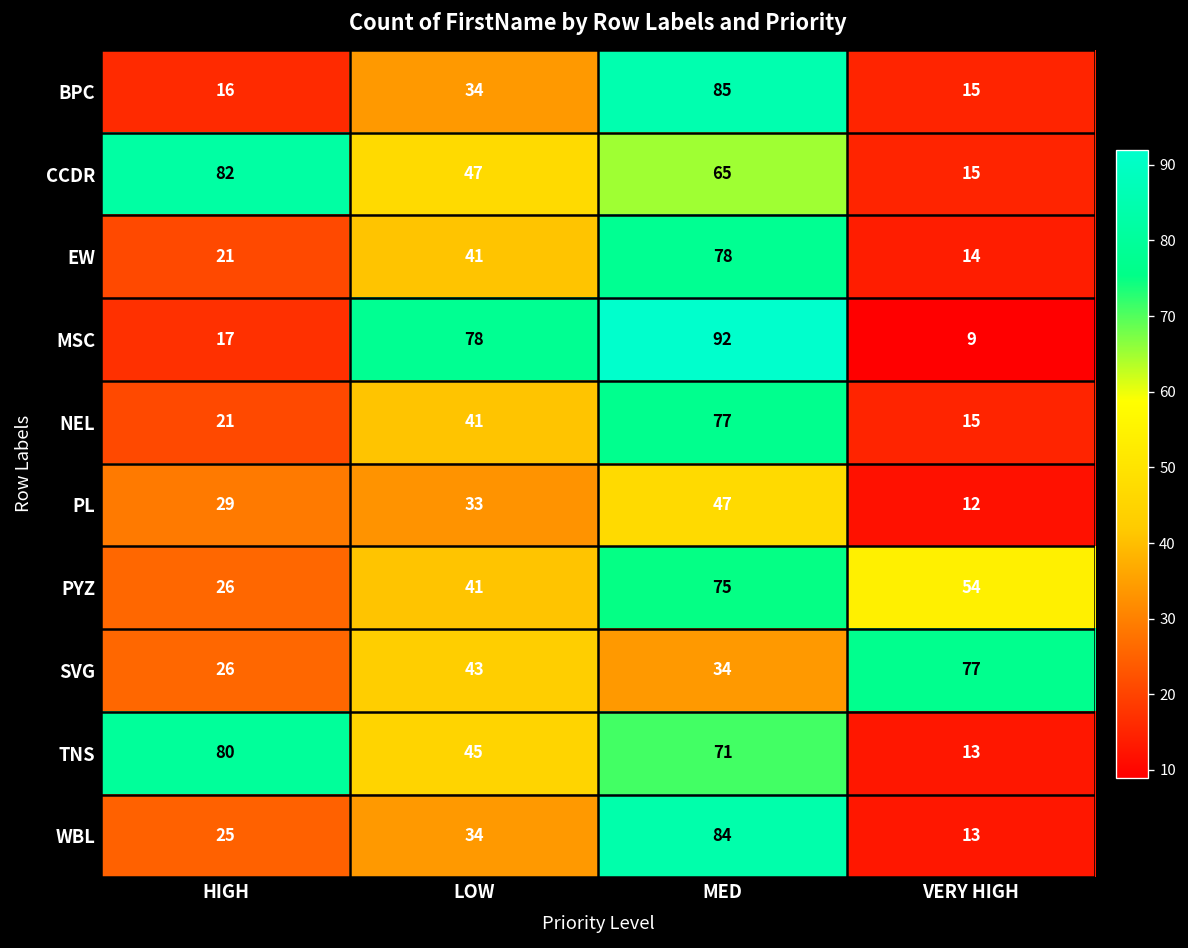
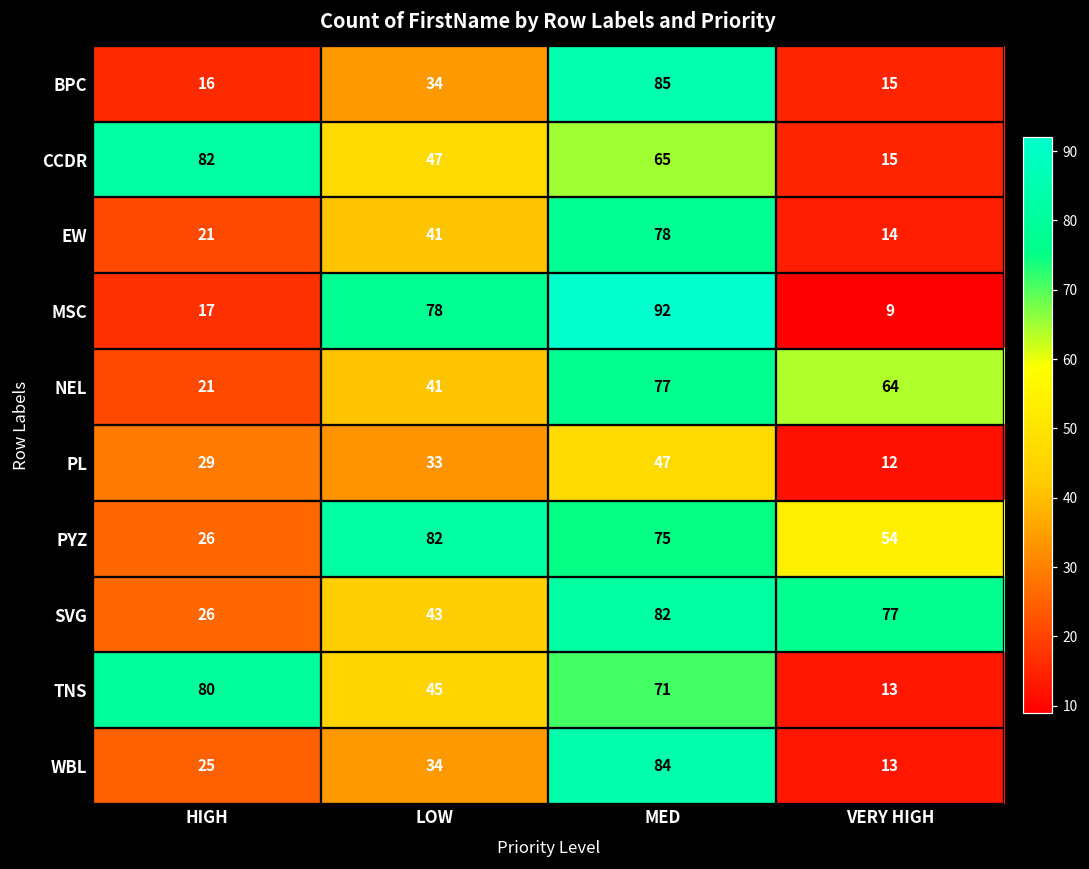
NEL, VERY HIGH: 15 -> 64
PYZ, LOW: 41 -> 82
SVG, MED: 34 -> 82
